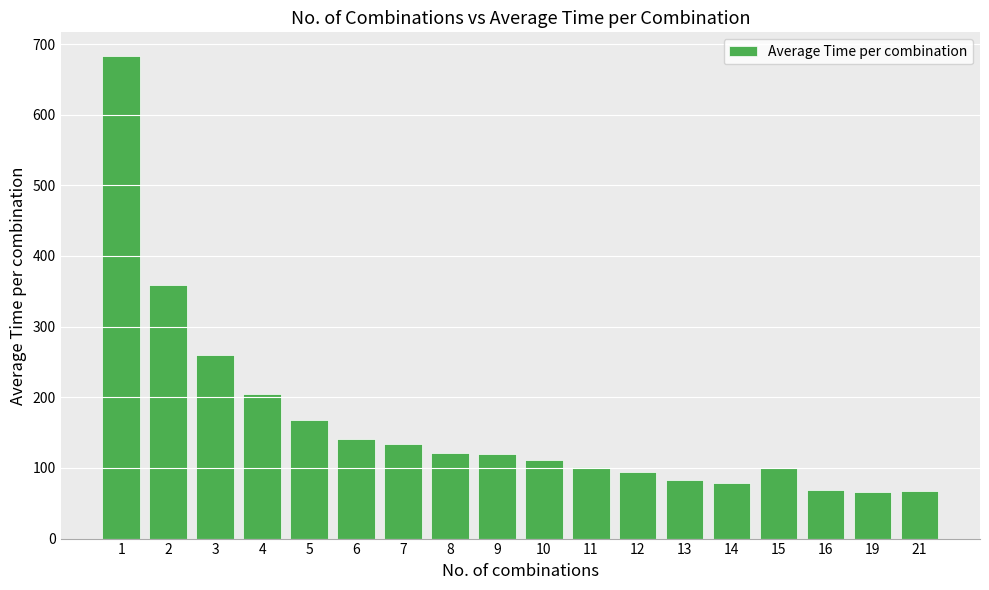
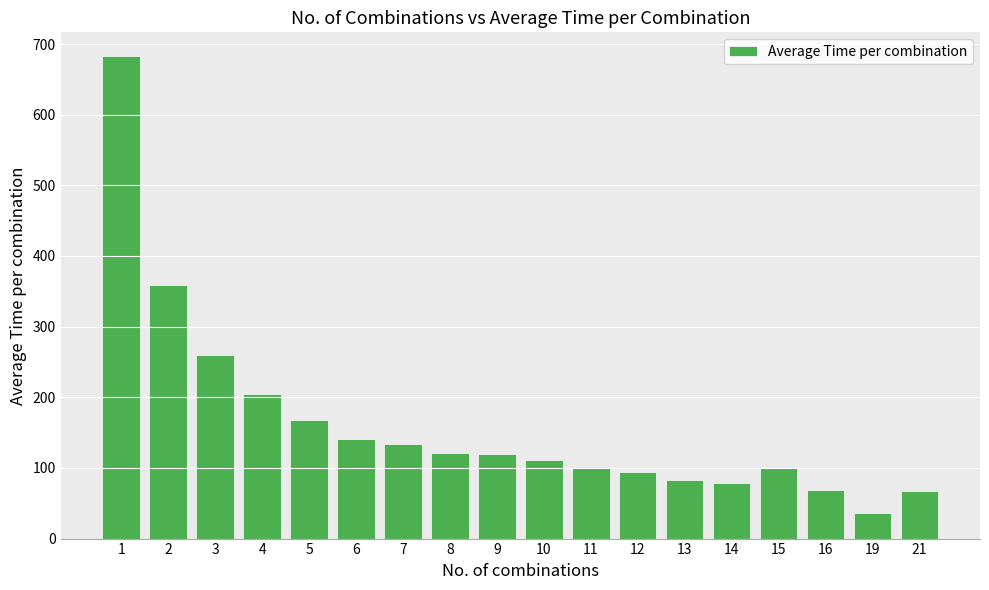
19: 70 -> 40
